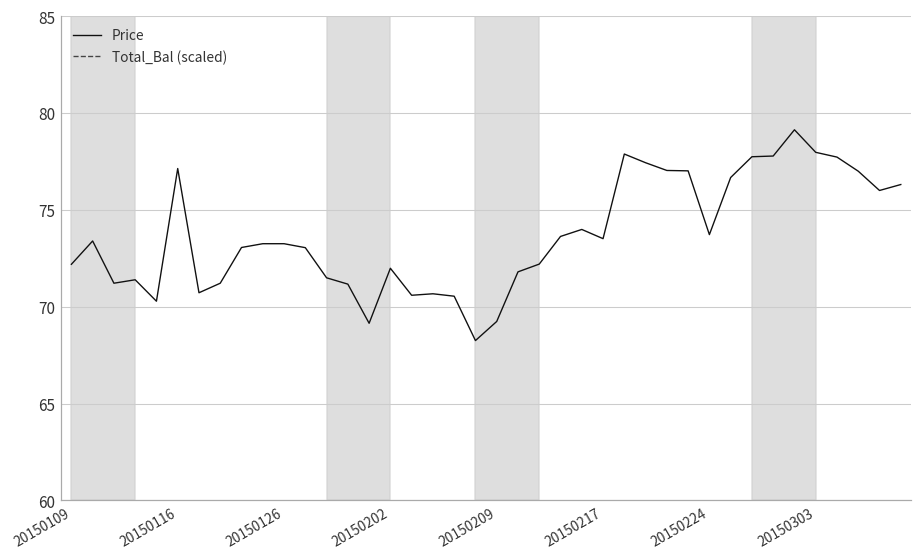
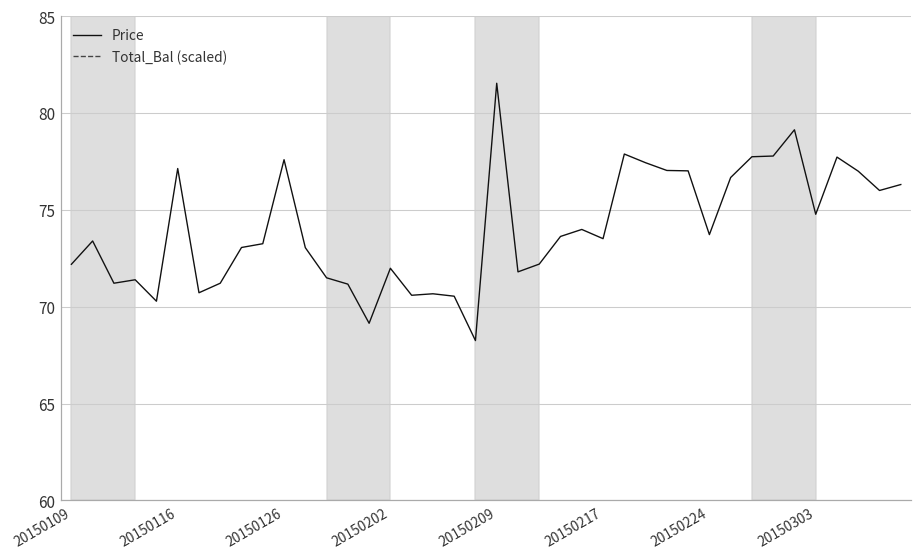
Price, 20150126: 73.3 -> 77.6
Price, 20150209: 69.2 -> 81.5
Price, 20150303: 78.0 -> 74.8
